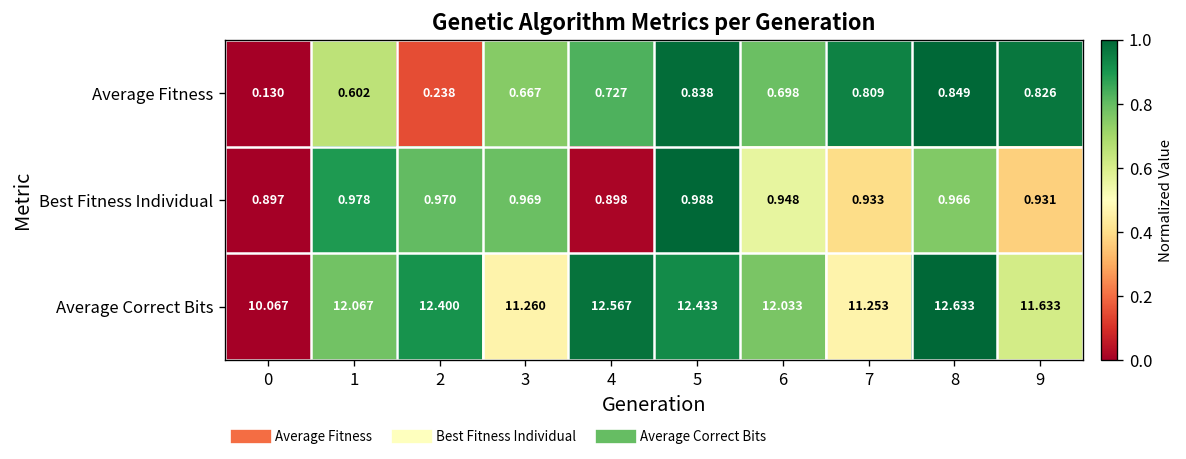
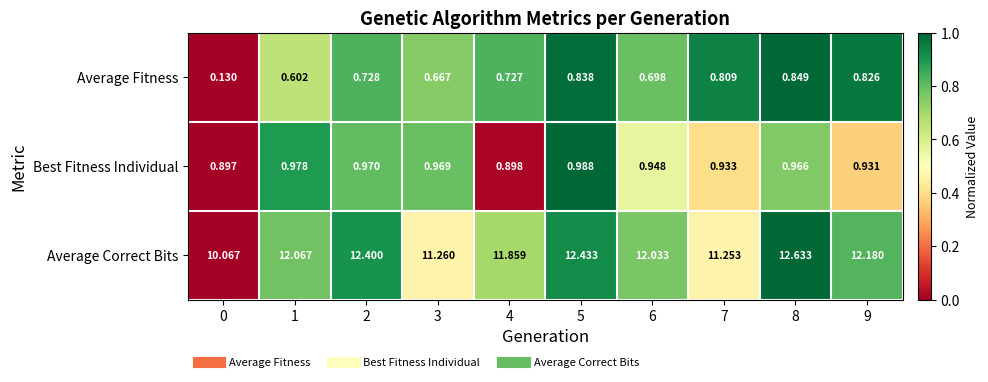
Average Fitness, 2: 0.238 -> 0.728
Average Correct Bits, 4: 12.567 -> 11.859
Average Correct Bits, 9: 11.633 -> 12.180
